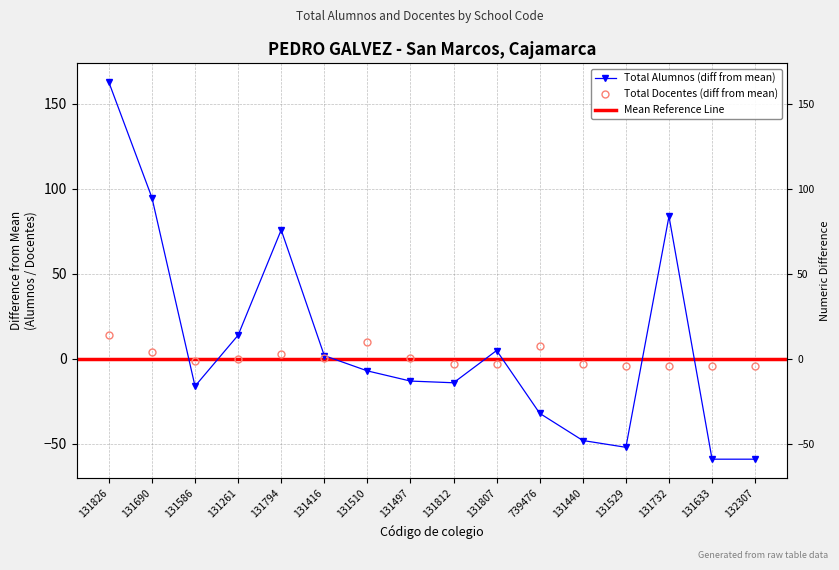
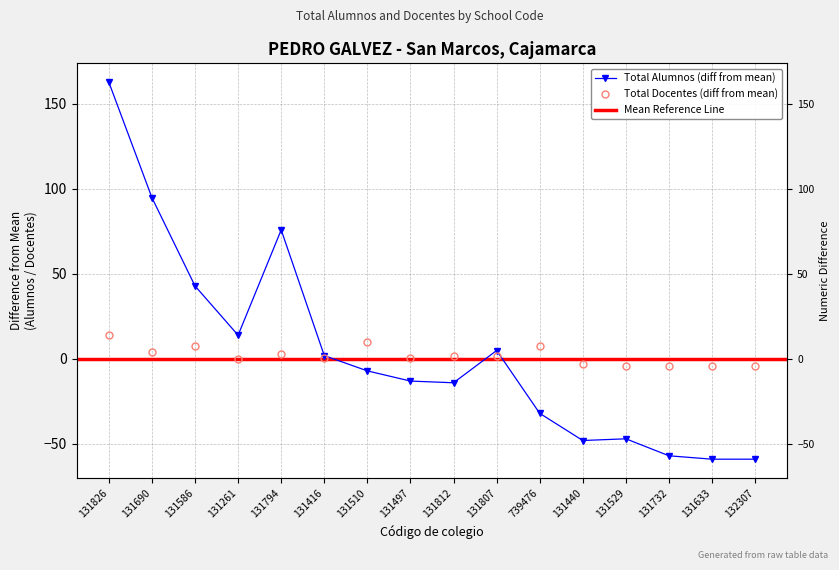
Total Alumnos (diff from mean), 131586: -16 -> 43
Total Docentes (diff from mean), 131586: -1 -> 8
Total Docentes (diff from mean), 131812: -3 -> 2
Total Docentes (diff from mean), 131807: -3 -> 2
Total Alumnos (diff from mean), 131529: -52 -> -47
Total Alumnos (diff from mean), 131732: 84 -> -57
